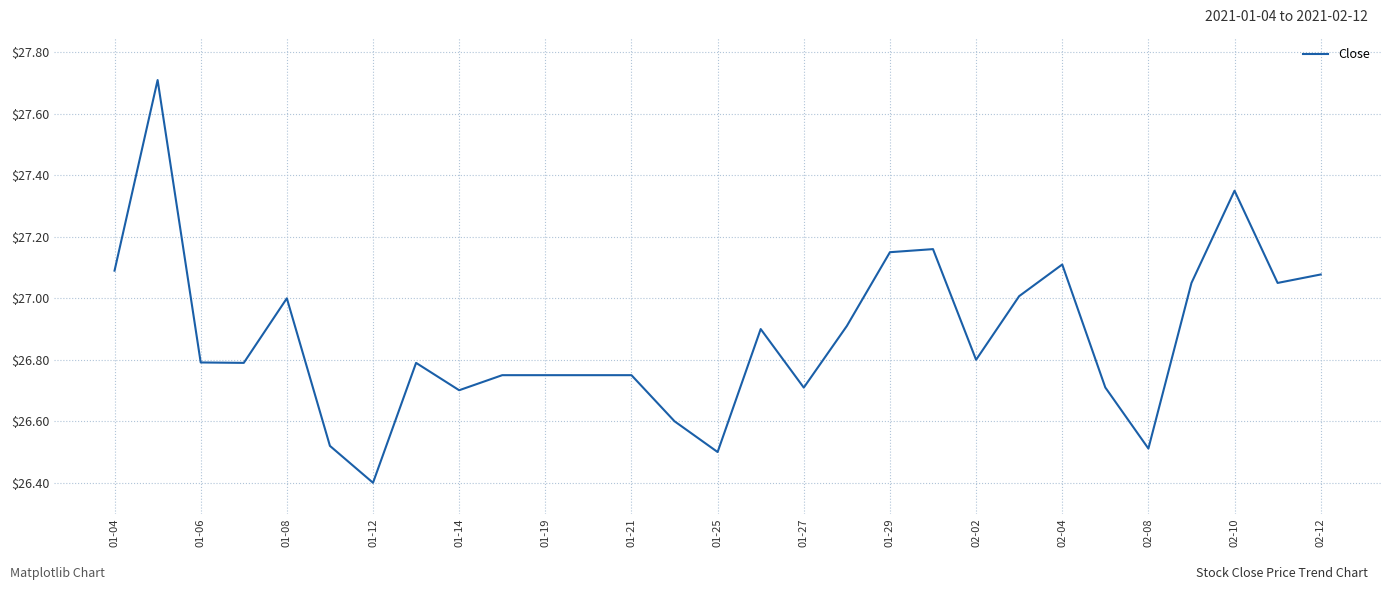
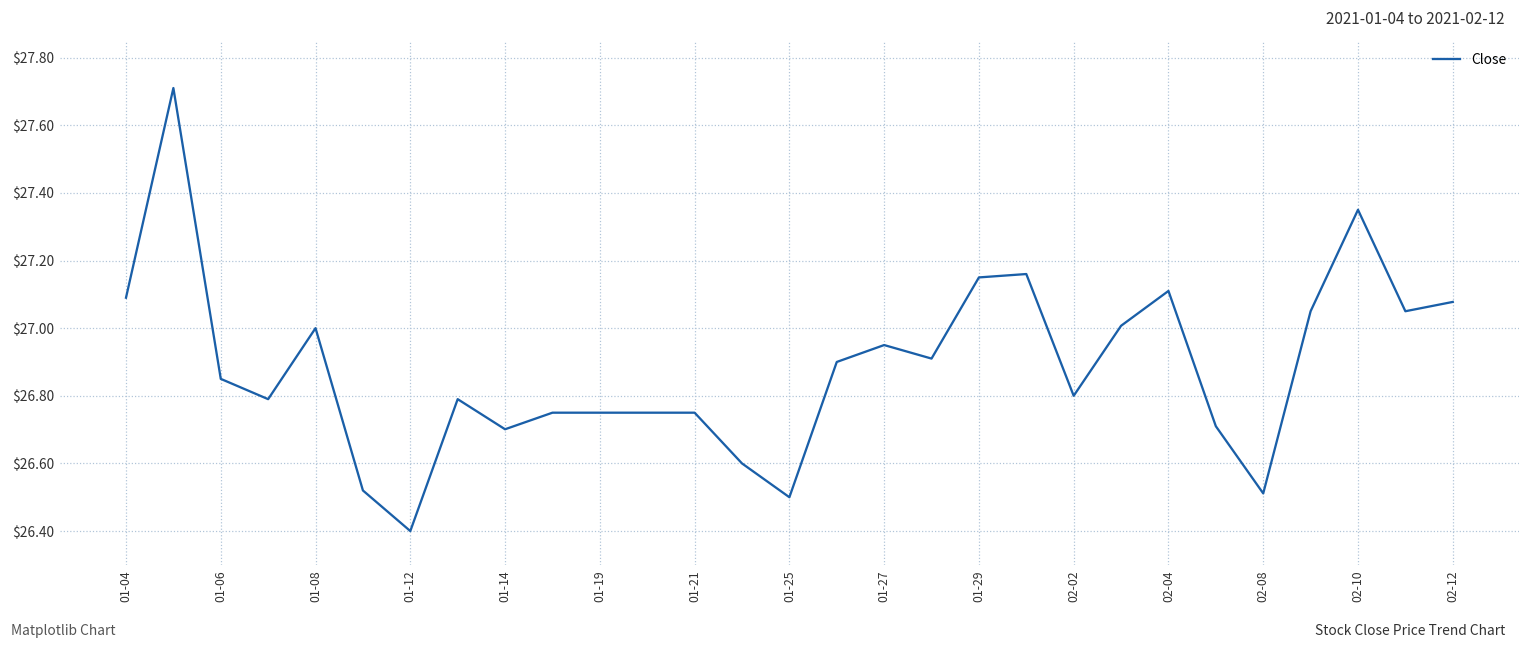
01-06: $26.79 -> $26.85
01-27: $26.71 -> $26.95
